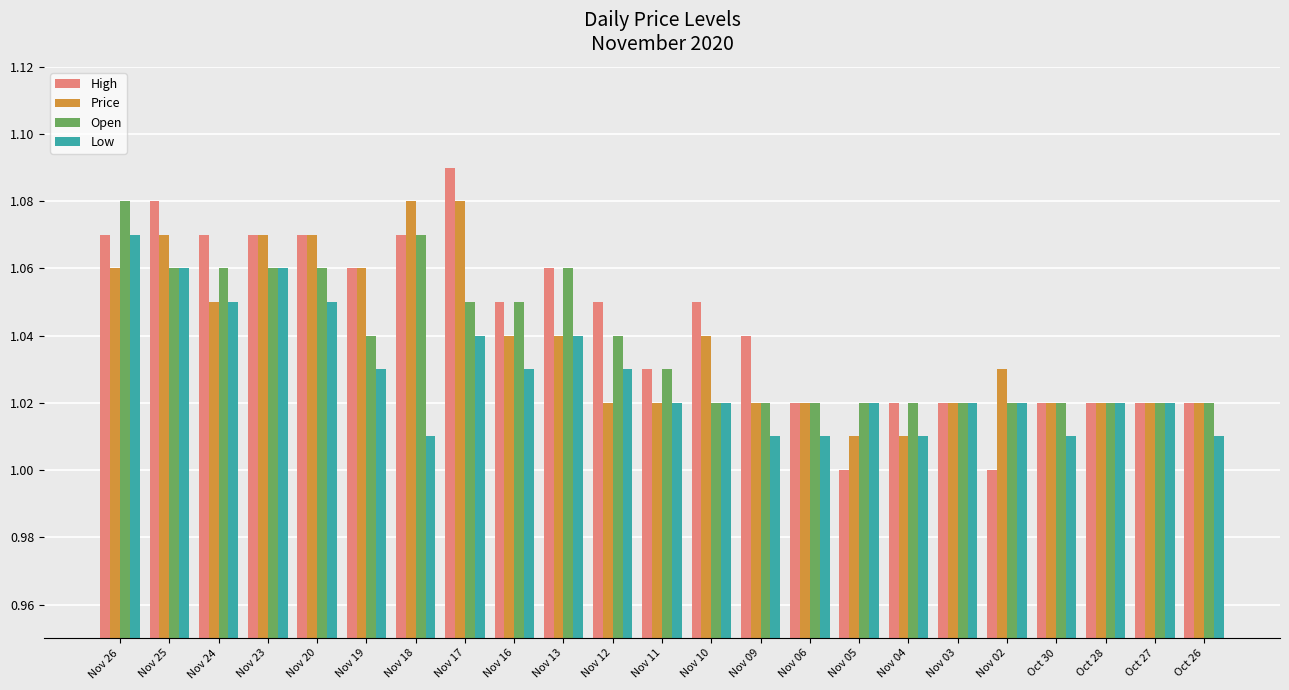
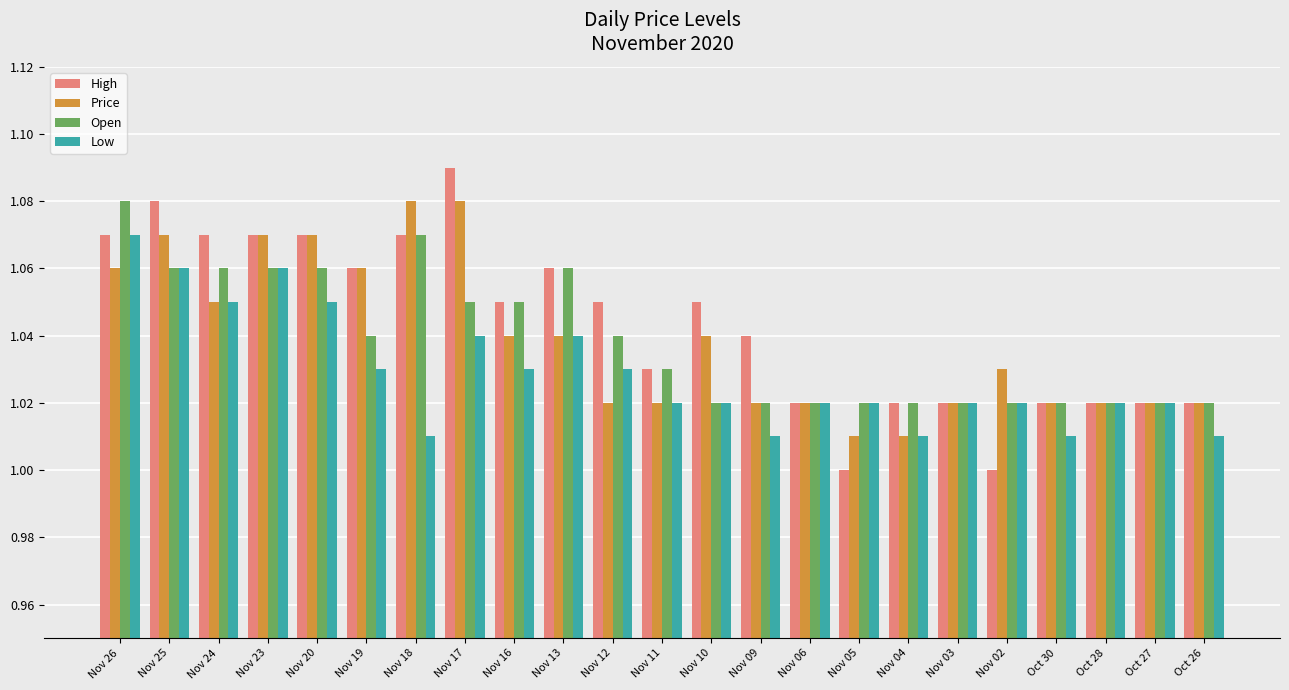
Low, Nov 06: 1.01 -> 1.02
